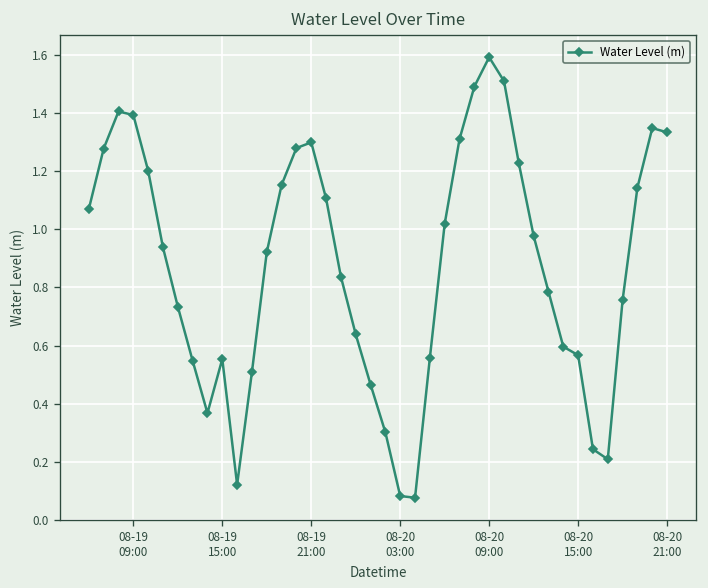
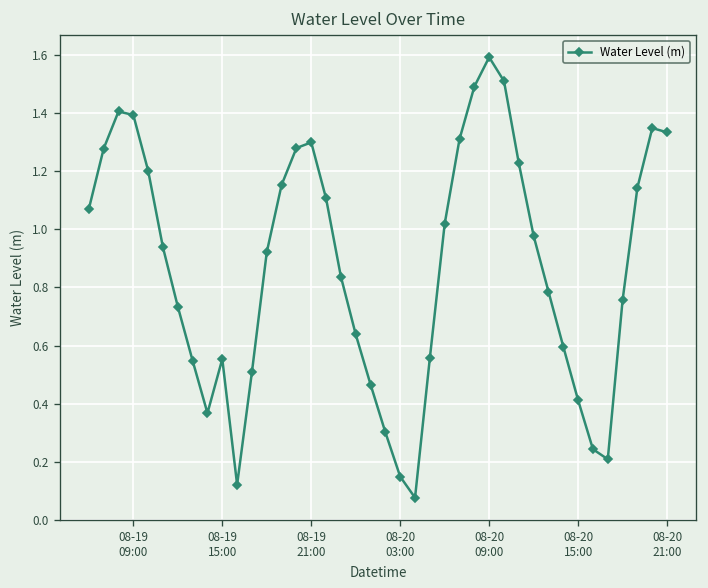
08-20 03:00: 0.08 -> 0.15
08-20 15:00: 0.57 -> 0.41
